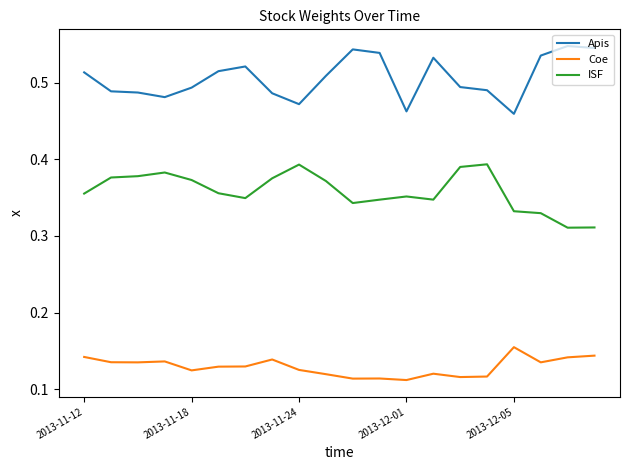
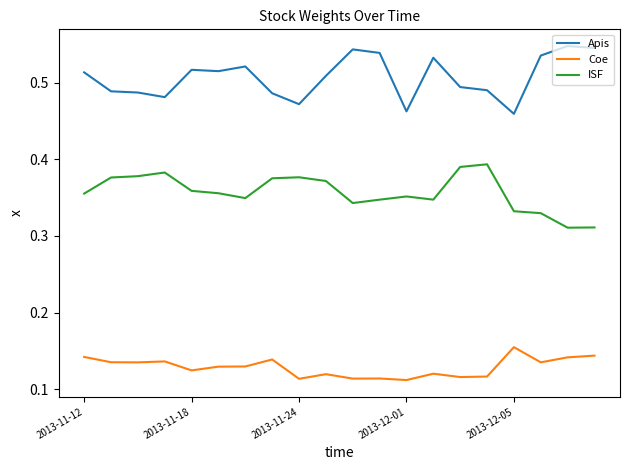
Apis, 2013-11-18: 0.49 -> 0.52
ISF, 2013-11-18: 0.37 -> 0.36
Coe, 2013-11-24: 0.13 -> 0.11
ISF, 2013-11-24: 0.39 -> 0.38
